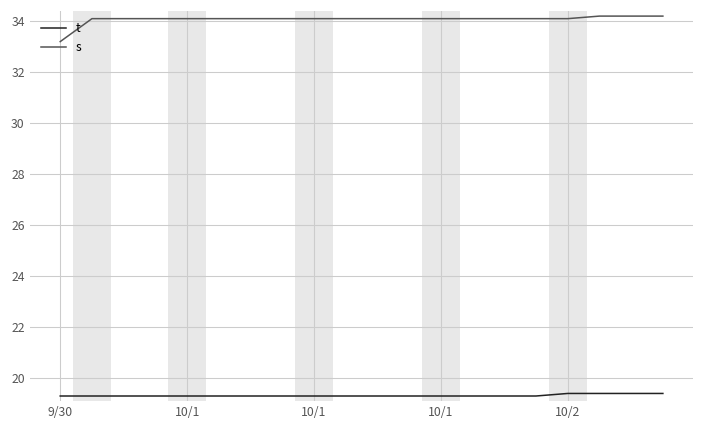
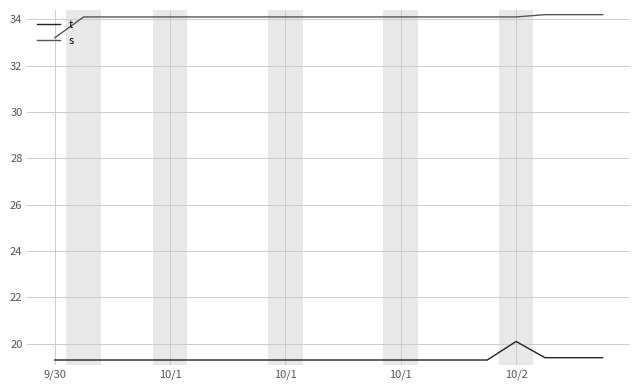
t, 10/2: 19.4 -> 20.1
